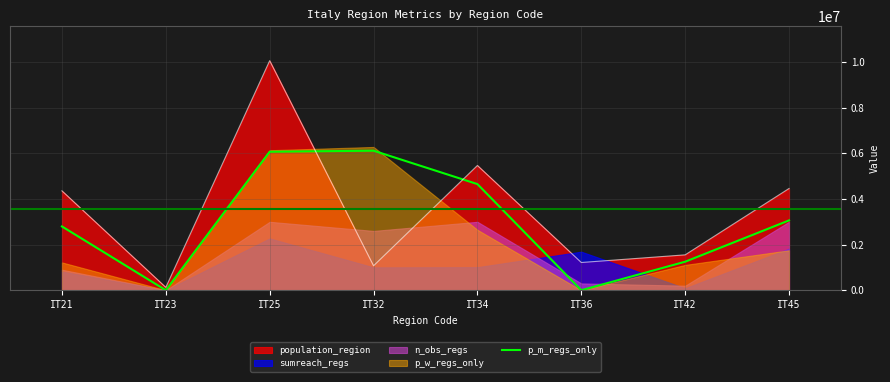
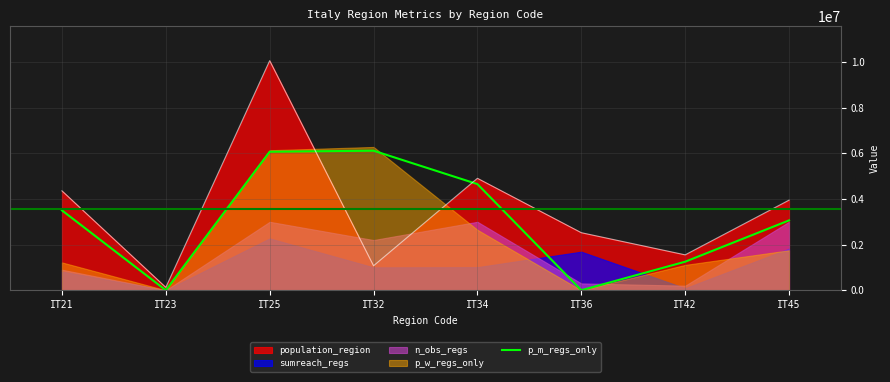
p_m_regs_only, IT21: 2800000 -> 3500000
n_obs_regs, IT32: 2600000 -> 2200000
population_region, IT34: 5500000 -> 4900000
population_region, IT36: 1200000 -> 2500000
population_region, IT45: 4500000 -> 3900000
